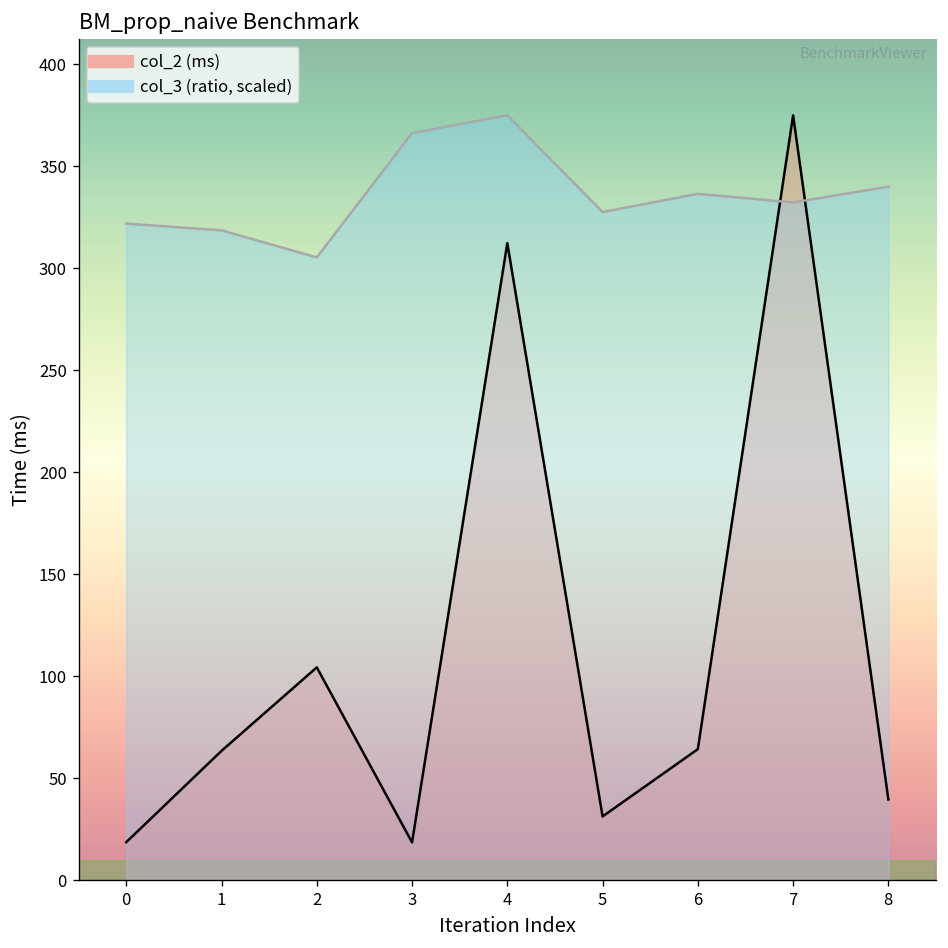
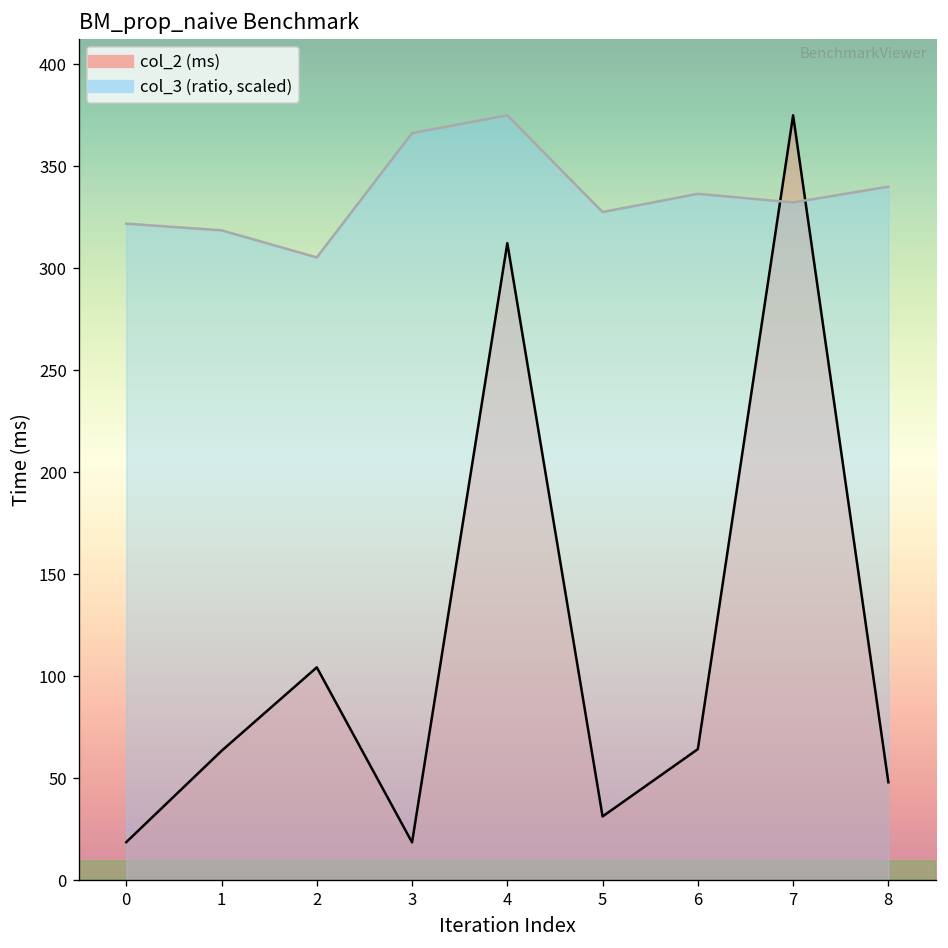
col_2 (ms), 8: 40 -> 48
